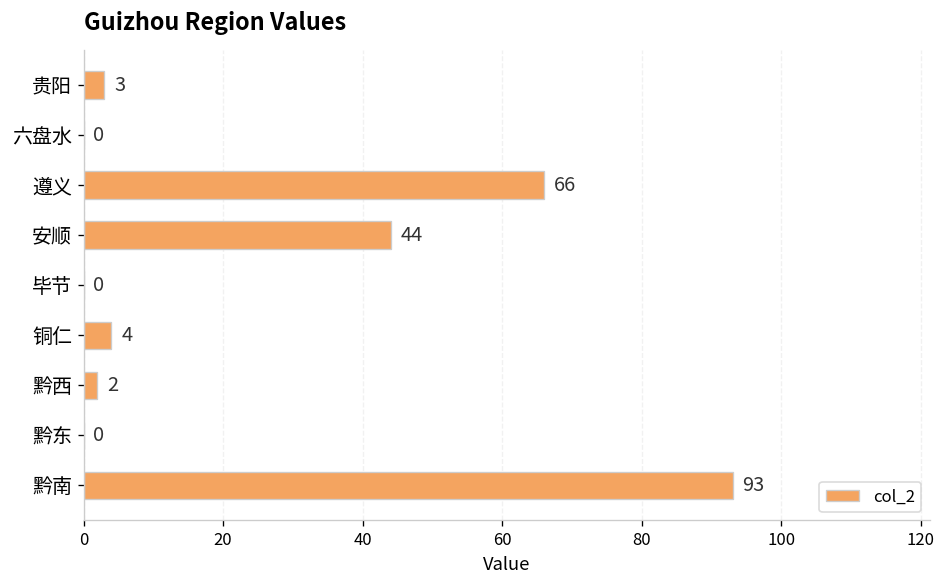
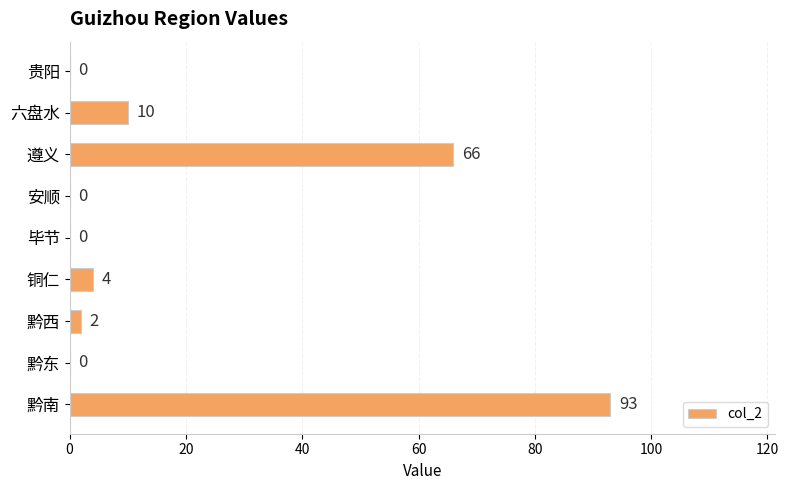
贵阳: 3 -> 0
六盘水: 0 -> 10
安顺: 44 -> 0
